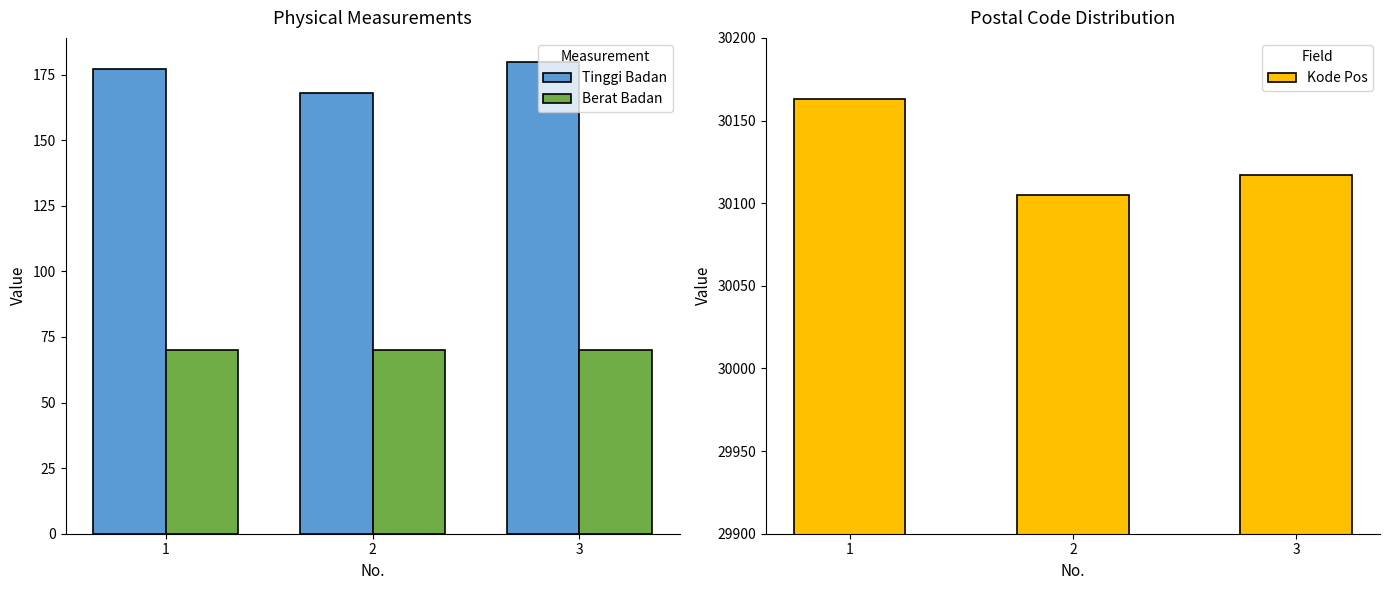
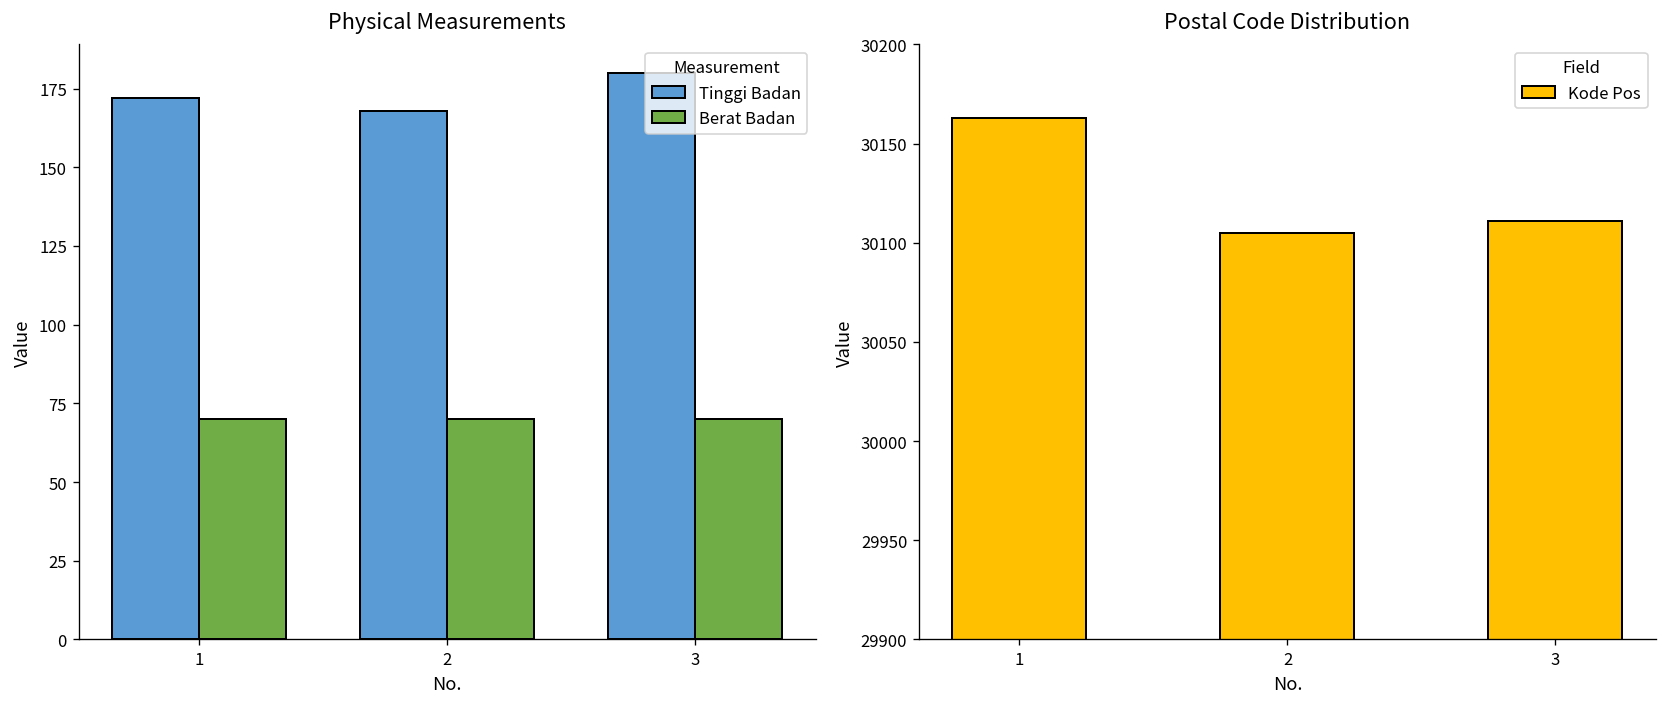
Physical Measurements, Tinggi Badan, 1: 177 -> 172
Postal Code Distribution, 3: 30117 -> 30111
